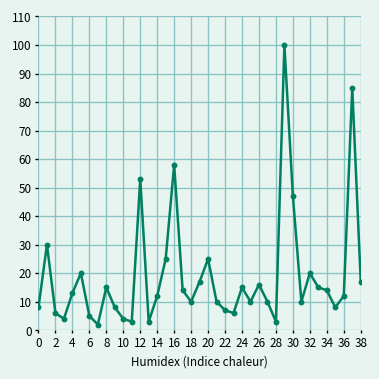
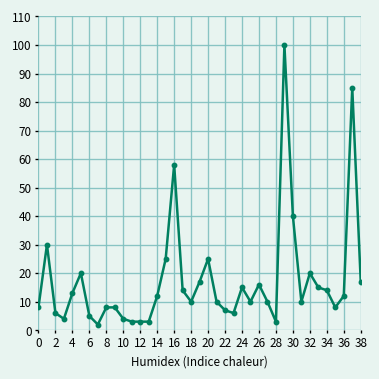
8: 15 -> 8
12: 53 -> 3
30: 47 -> 40
